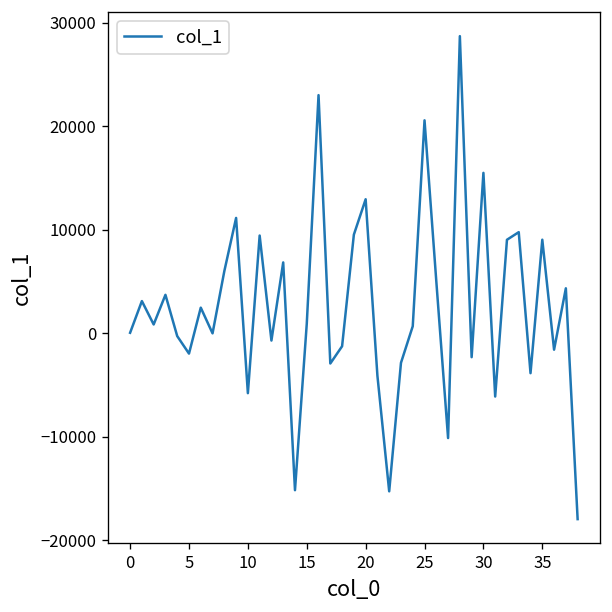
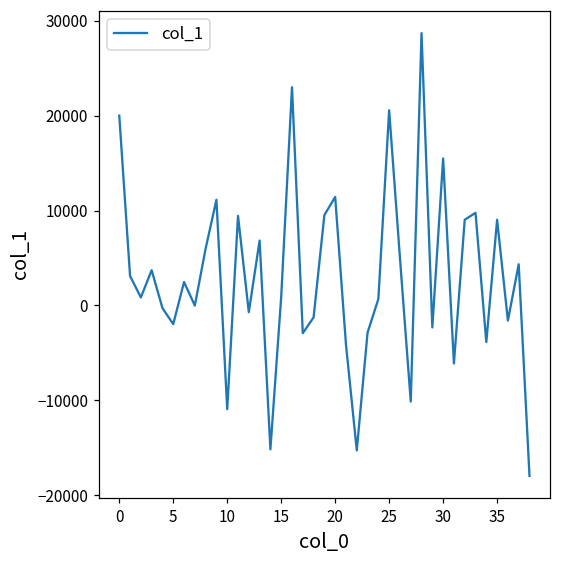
0: 0 -> 20000
10: -6000 -> -11000
20: 13000 -> 11000
